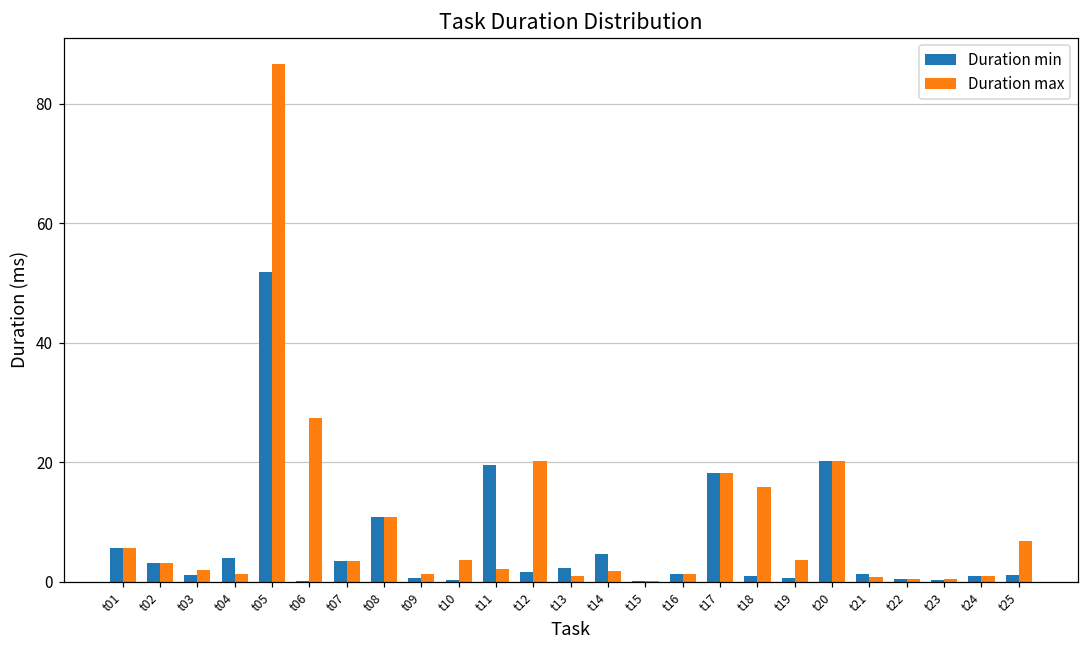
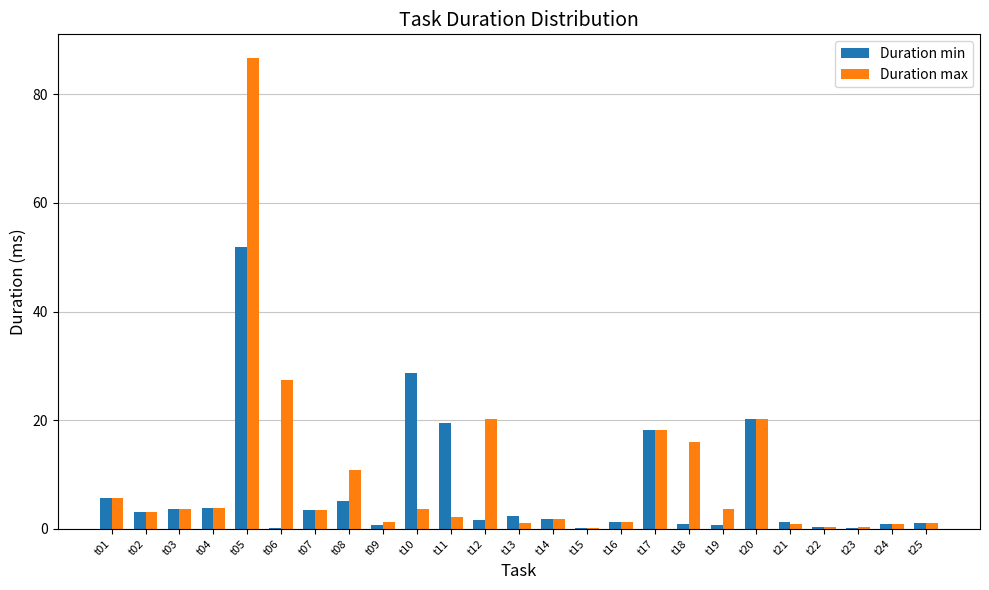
Duration min, t03: 1 -> 4
Duration max, t03: 2 -> 4
Duration max, t04: 1 -> 4
Duration min, t08: 11 -> 5
Duration min, t10: 0 -> 29
Duration min, t14: 5 -> 2
Duration max, t25: 7 -> 1
